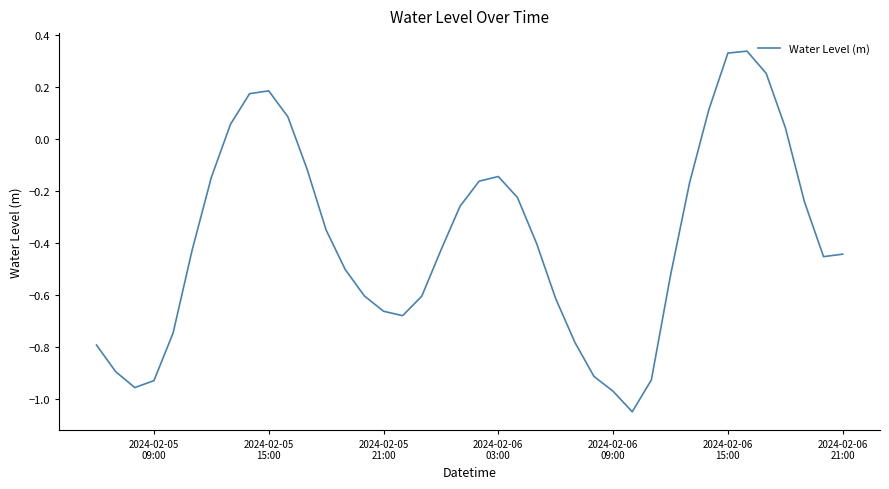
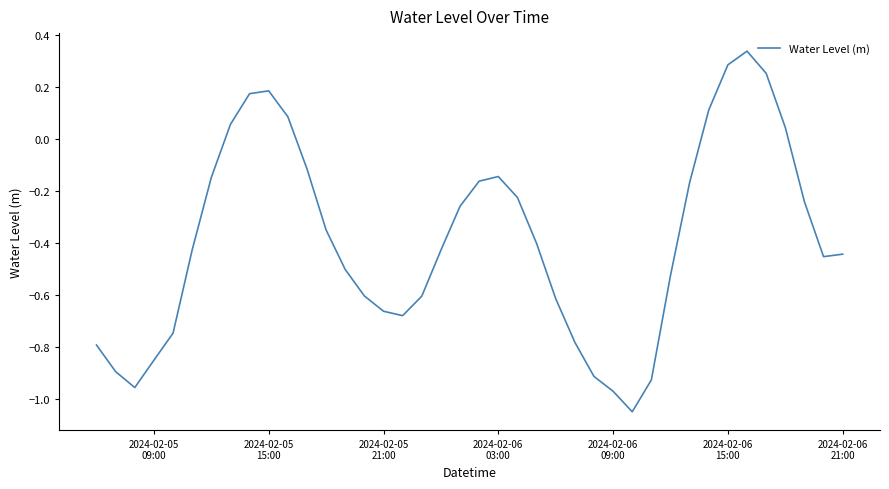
2024-02-05 09:00: -0.93 -> -0.85
2024-02-06 15:00: 0.33 -> 0.29
